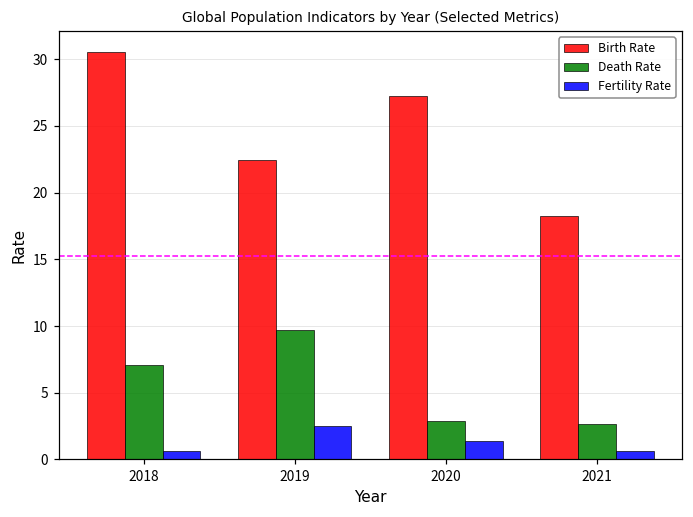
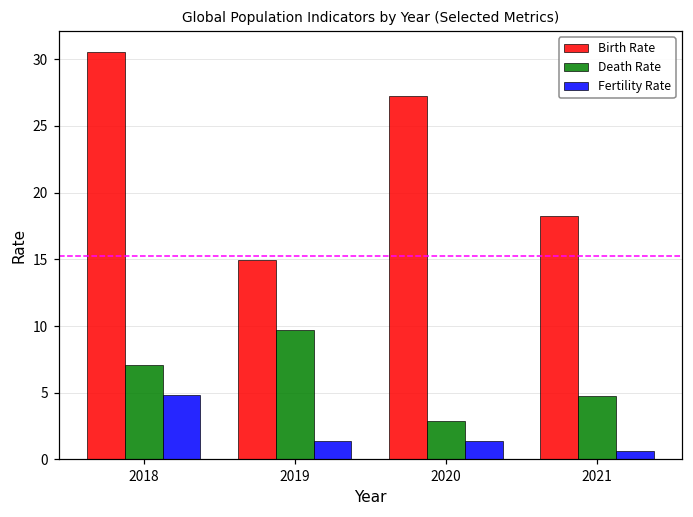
Fertility Rate, 2018: 0.6 -> 4.8
Birth Rate, 2019: 22.4 -> 15.0
Fertility Rate, 2019: 2.5 -> 1.4
Death Rate, 2021: 2.6 -> 4.7
